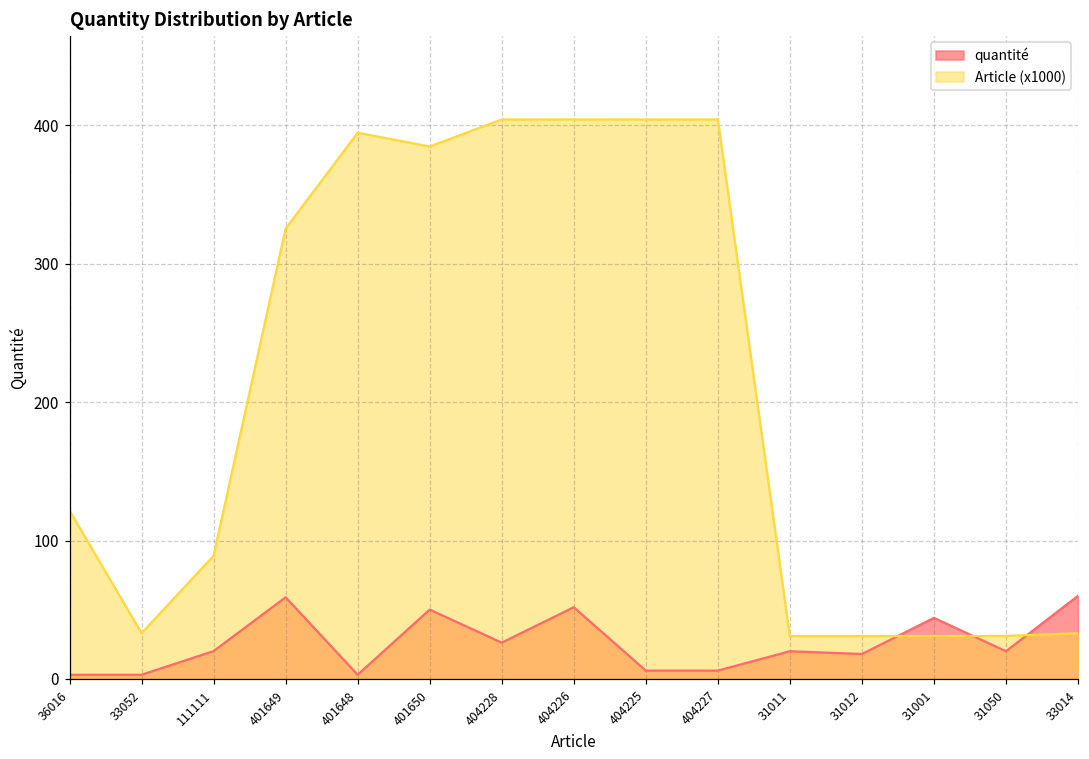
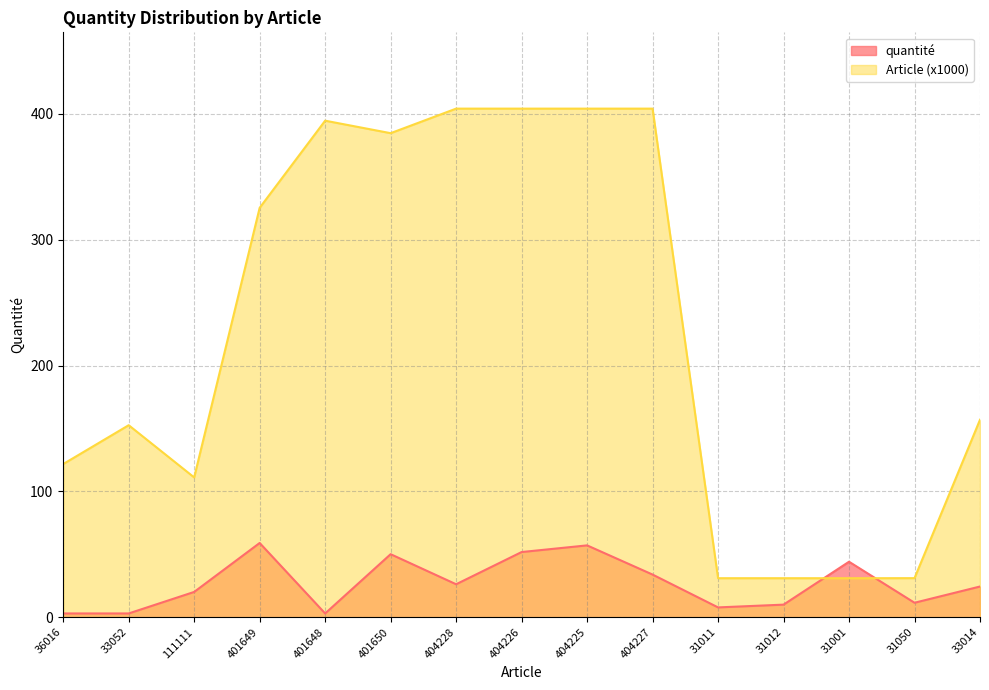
Article (x1000), 33052: 33 -> 153
Article (x1000), 111111: 89 -> 111
quantité, 404225: 6 -> 57
quantité, 404227: 6 -> 34
quantité, 31011: 20 -> 8
quantité, 31012: 18 -> 10
quantité, 31050: 20 -> 12
quantité, 33014: 60 -> 24
Article (x1000), 33014: 33 -> 157
